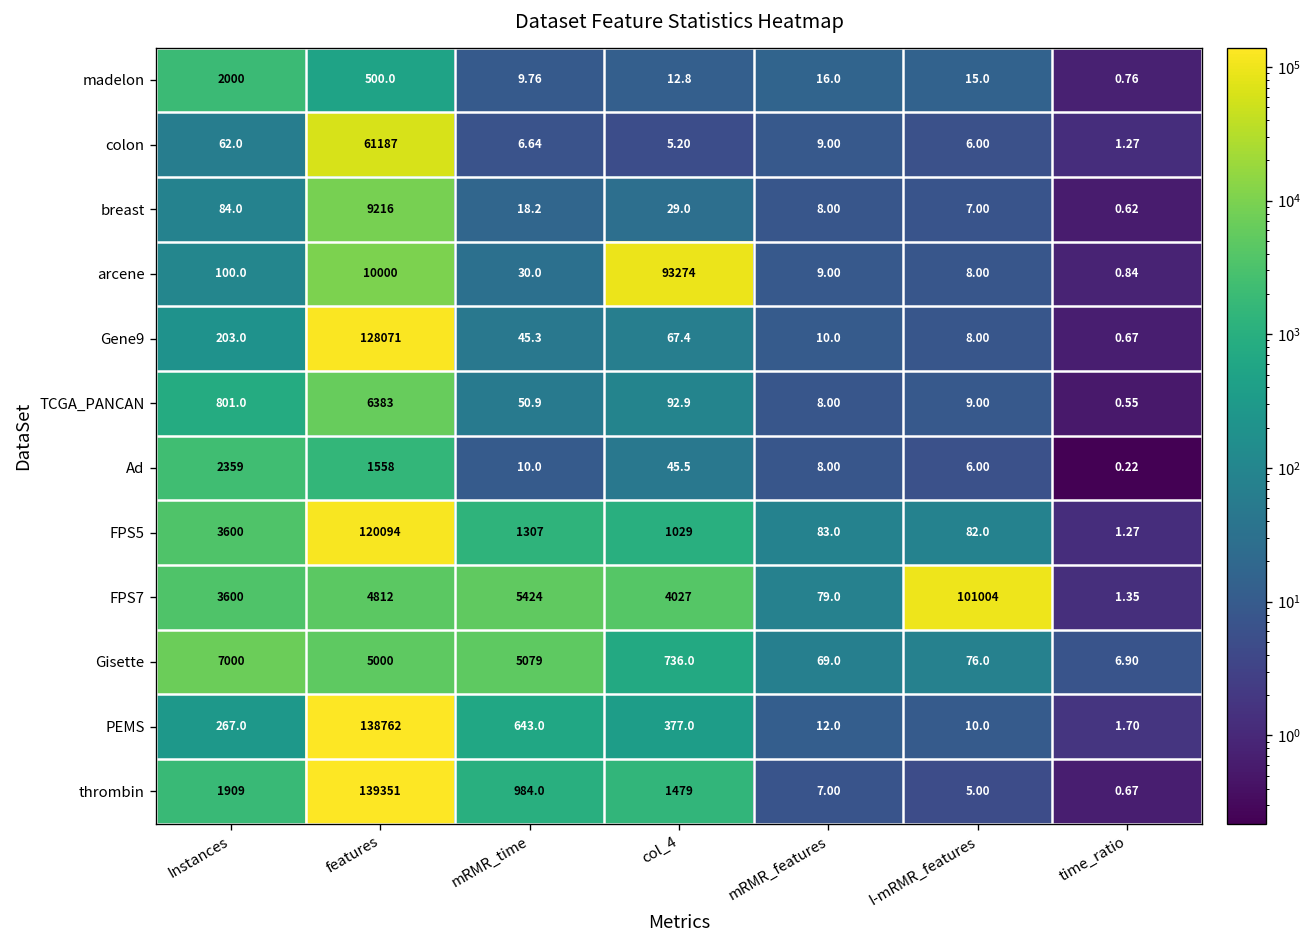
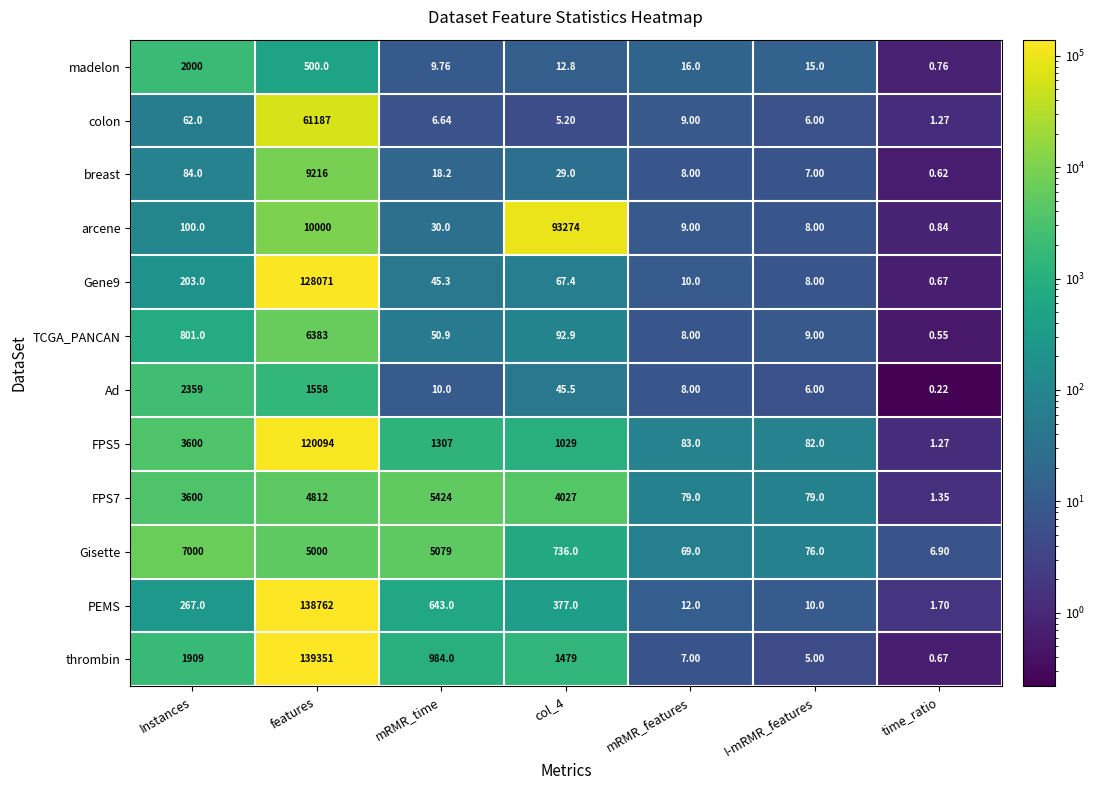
FPS7, I-mRMR_features: 101004 -> 79.0
